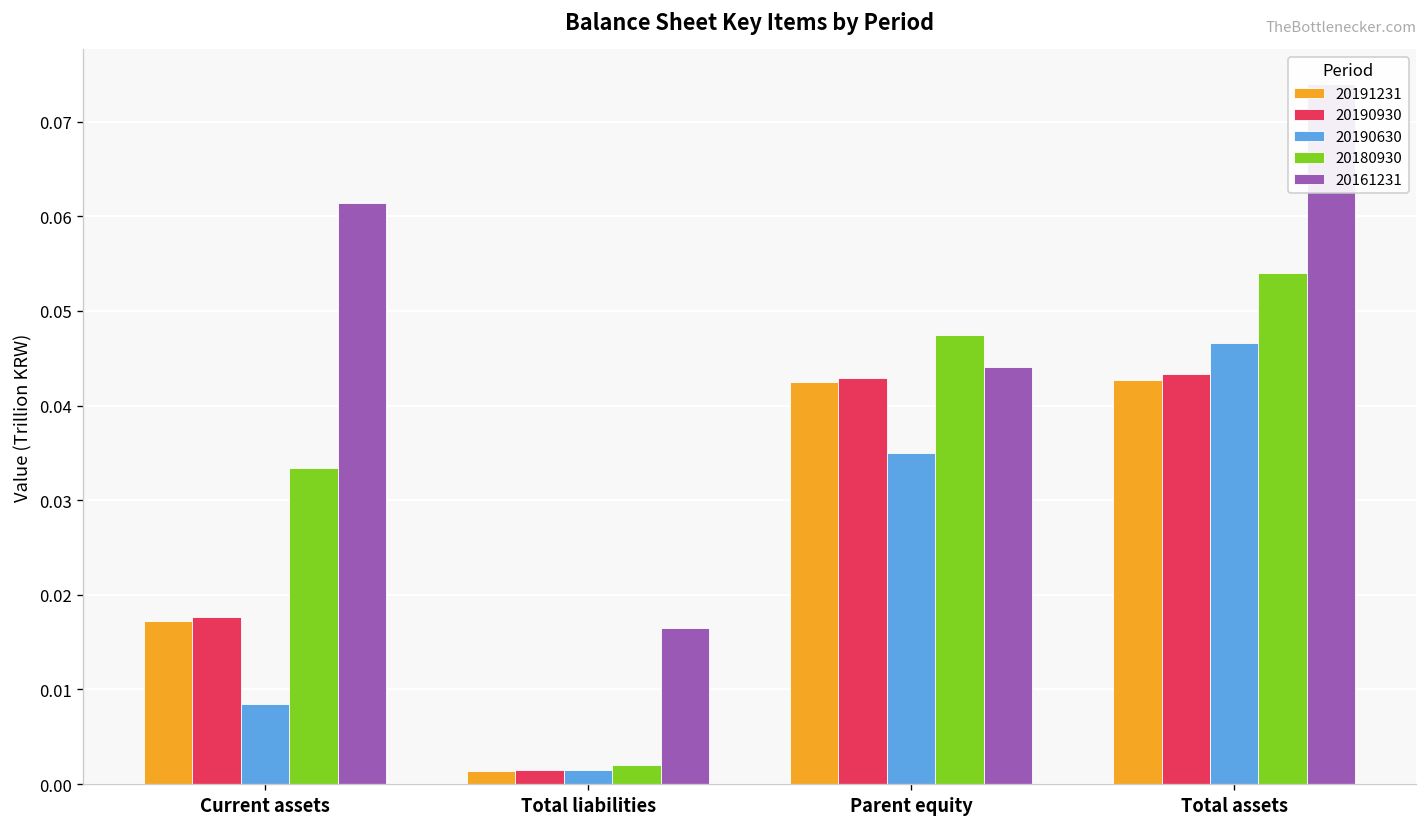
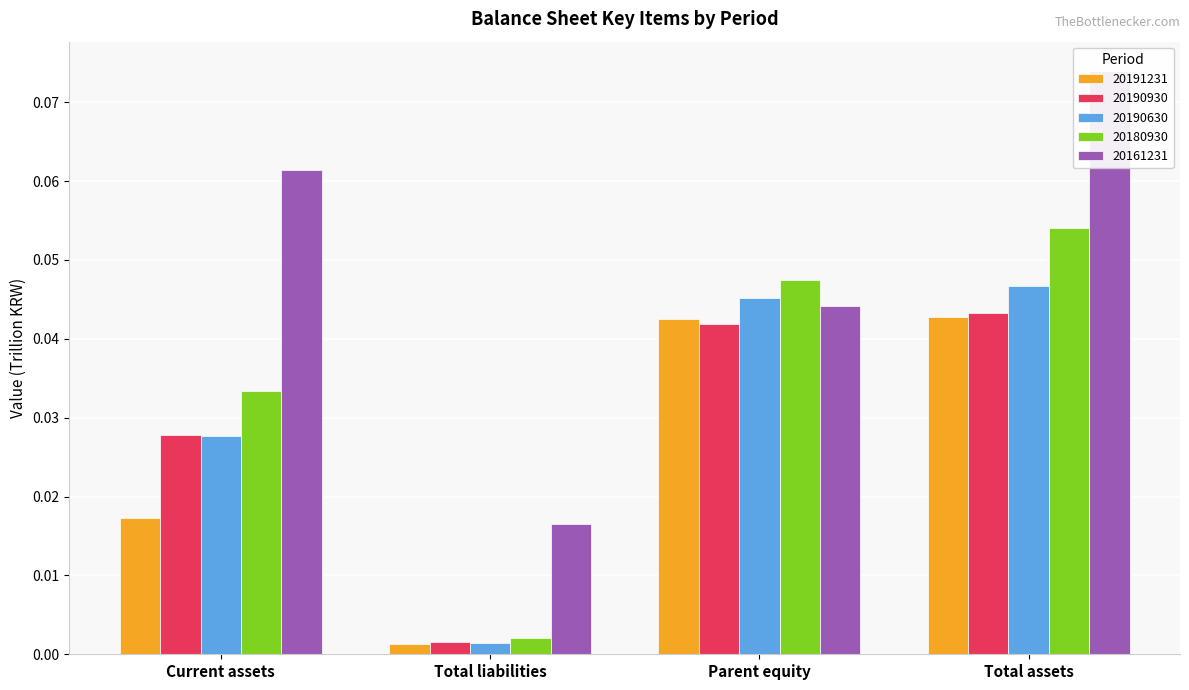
20190930, Current assets: 0.018 -> 0.028
20190630, Current assets: 0.009 -> 0.028
20190930, Parent equity: 0.043 -> 0.042
20190630, Parent equity: 0.035 -> 0.045
